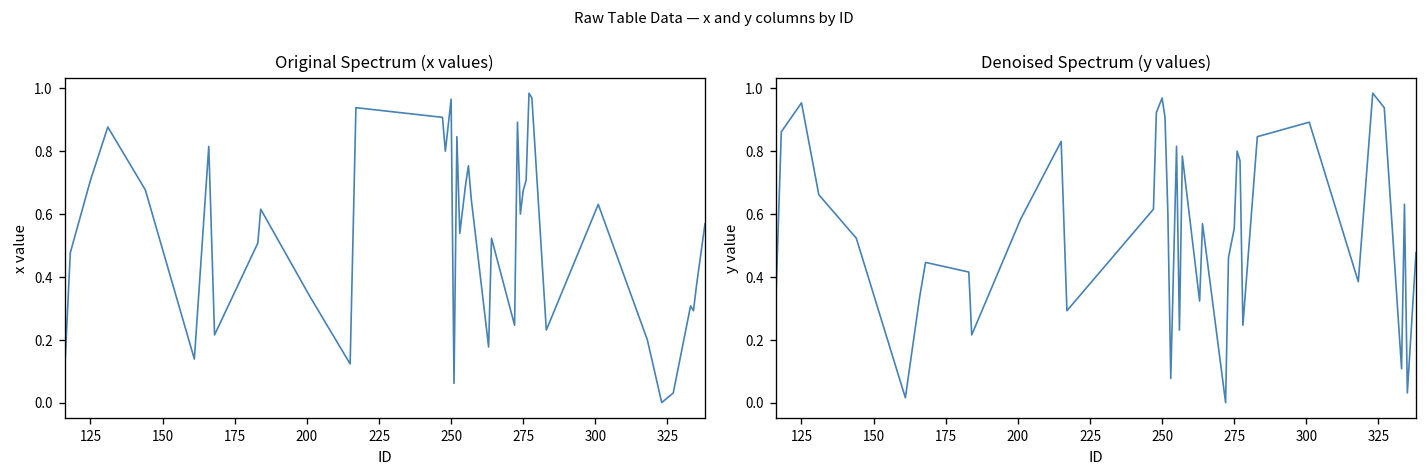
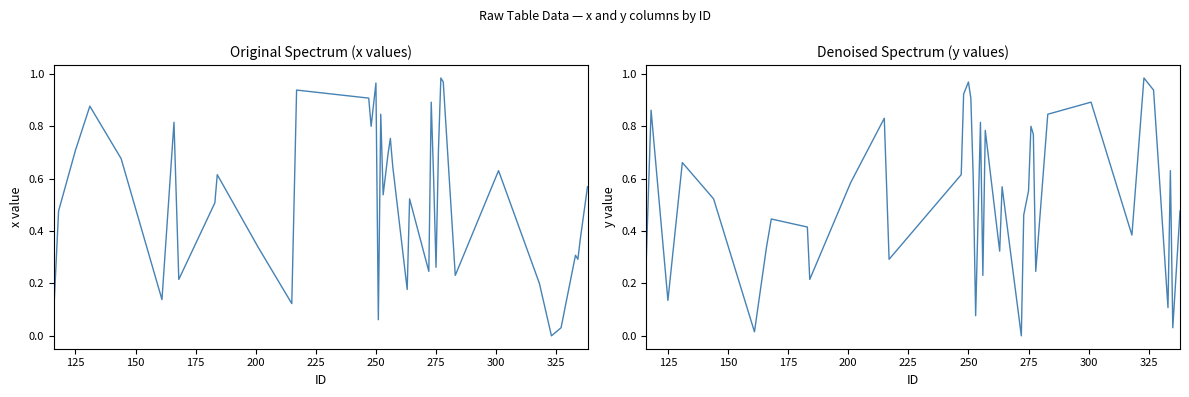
Original Spectrum (x values), 275: 0.68 -> 0.26
Denoised Spectrum (y values), 125: 0.95 -> 0.14
